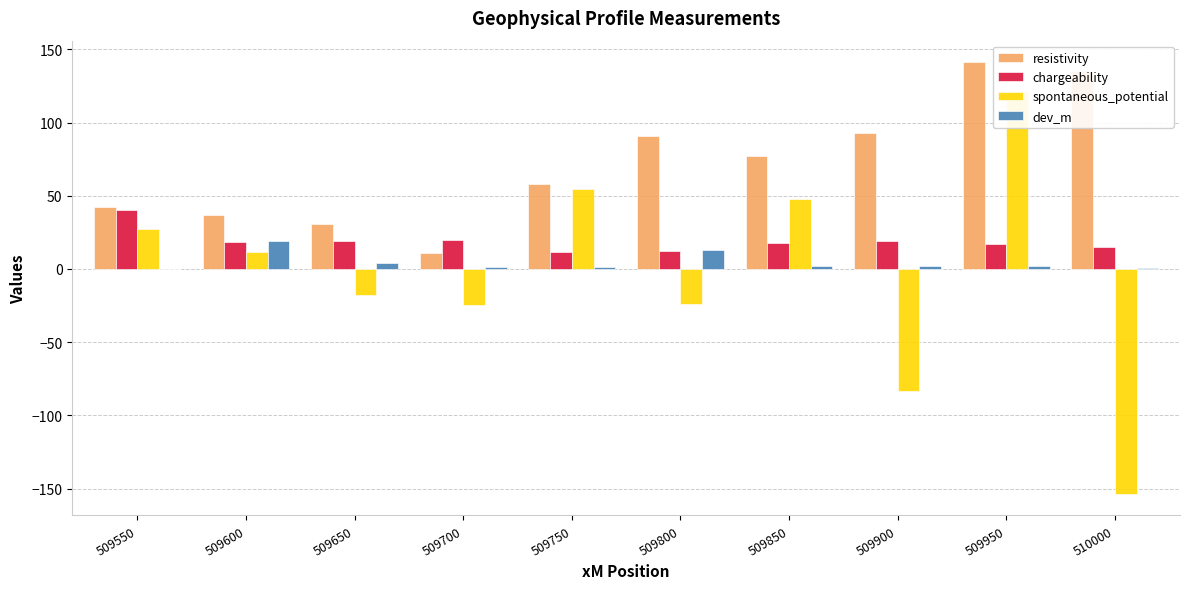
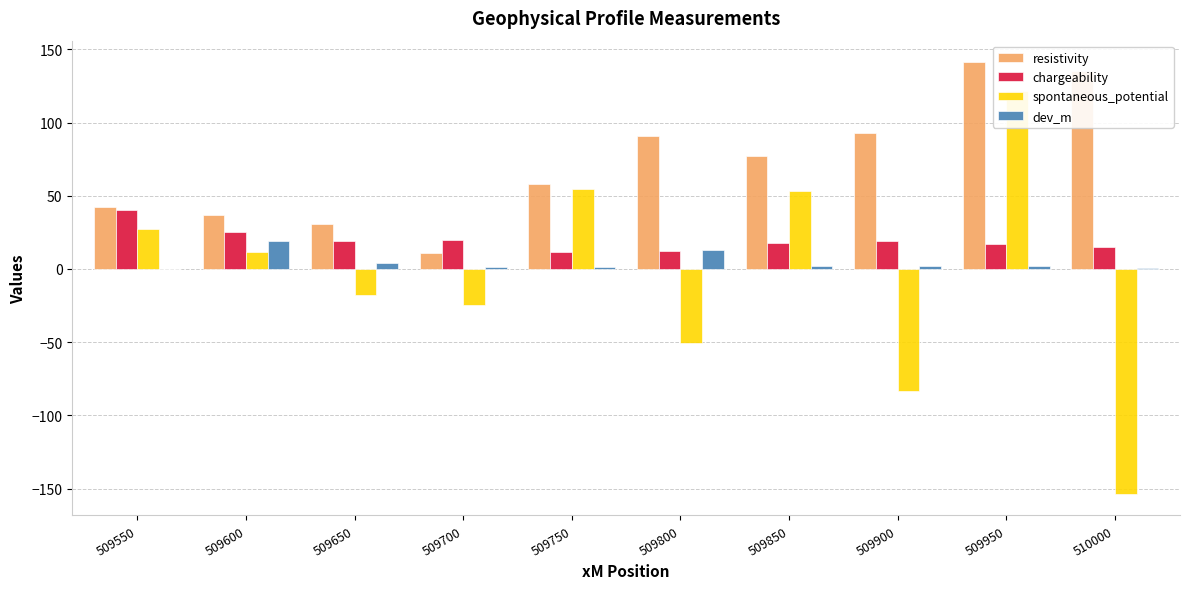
chargeability, 509600: 18 -> 25
spontaneous_potential, 509800: -24 -> -51
spontaneous_potential, 509850: 48 -> 53
